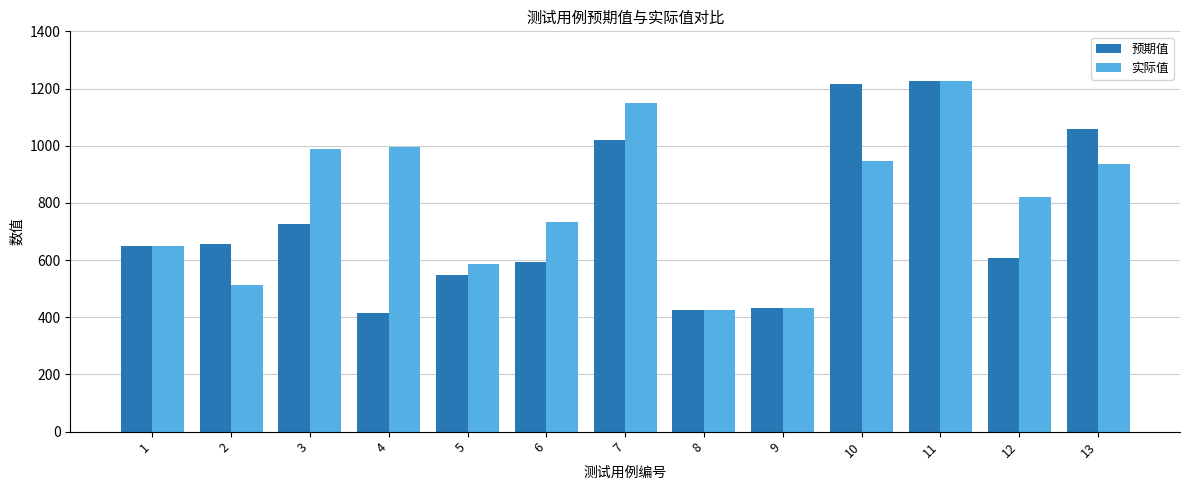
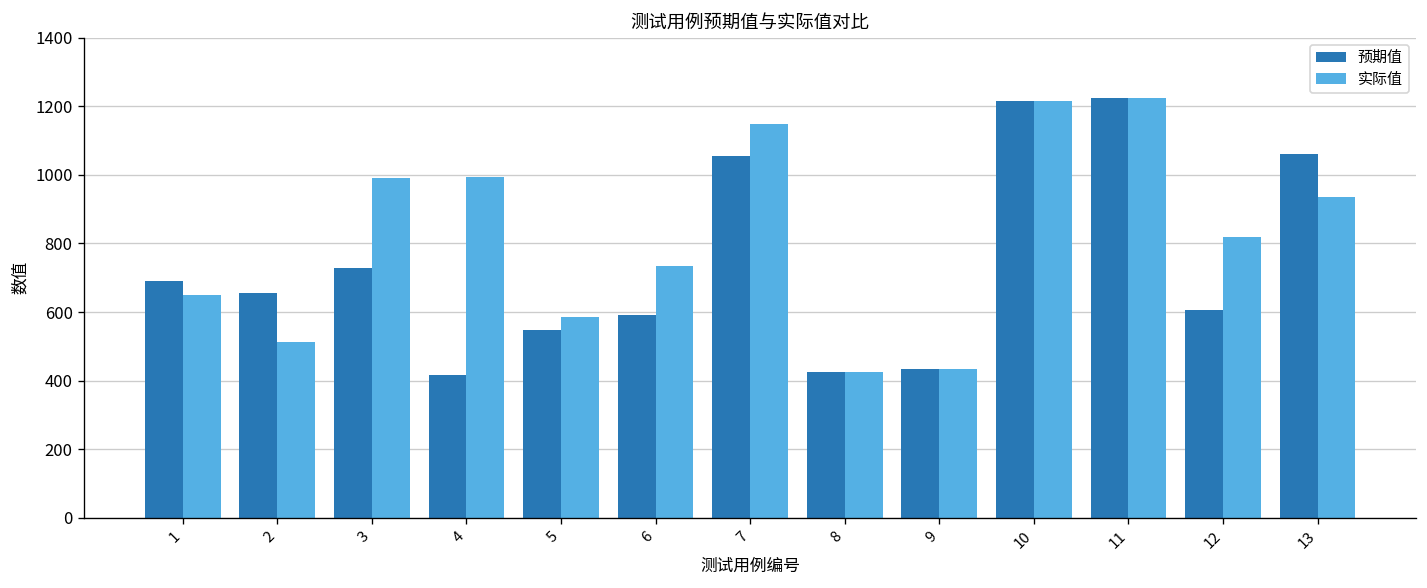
预期值, 1: 650 -> 690
预期值, 7: 1020 -> 1050
实际值, 10: 950 -> 1220
